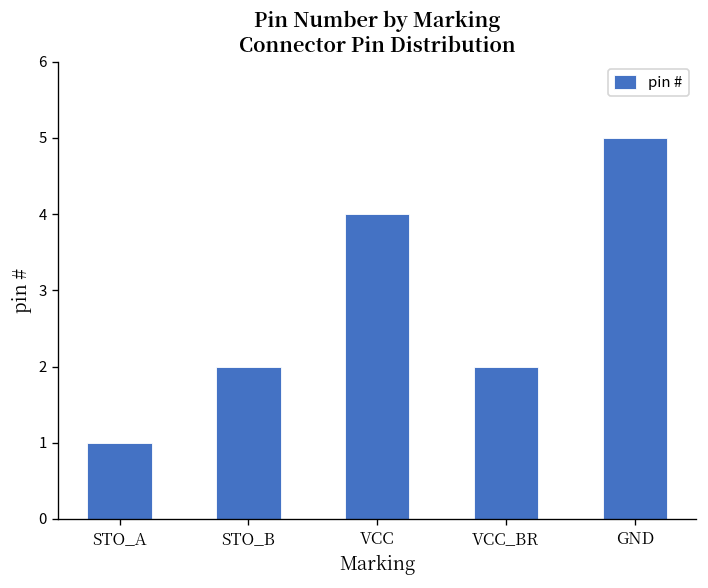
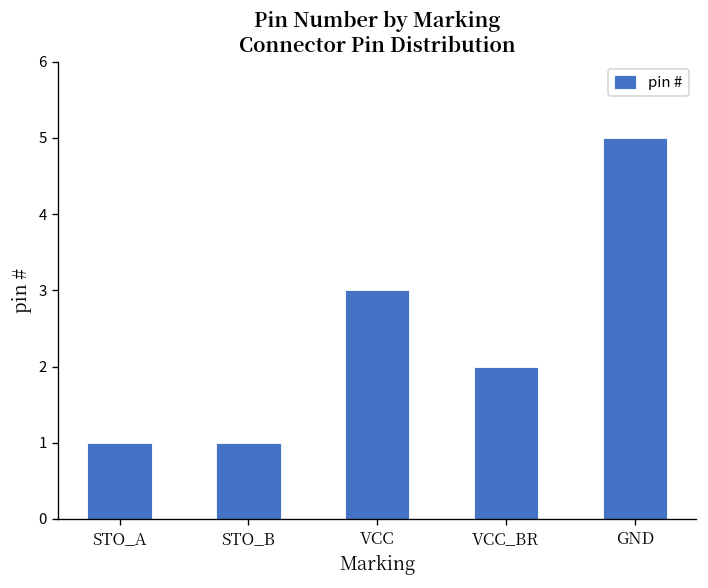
STO_B: 2 -> 1
VCC: 4 -> 3
